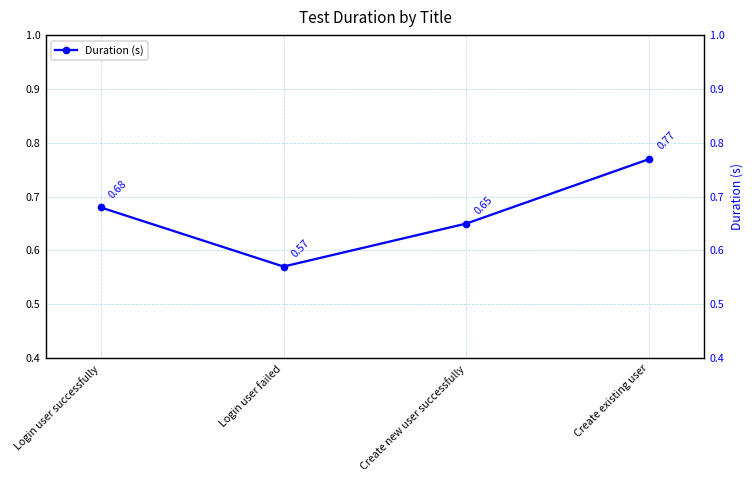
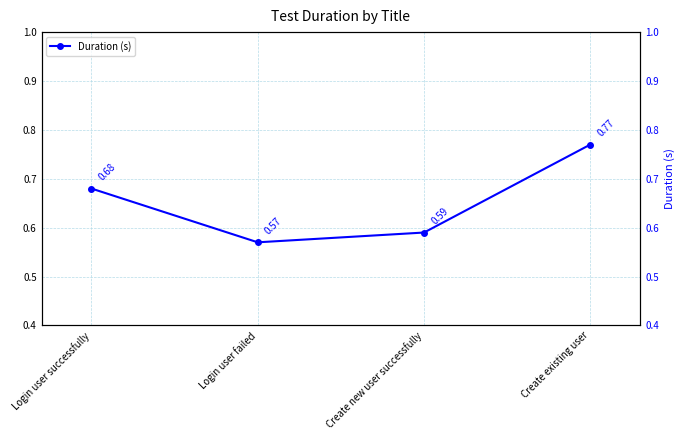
Create new user successfully: 0.65 -> 0.59
